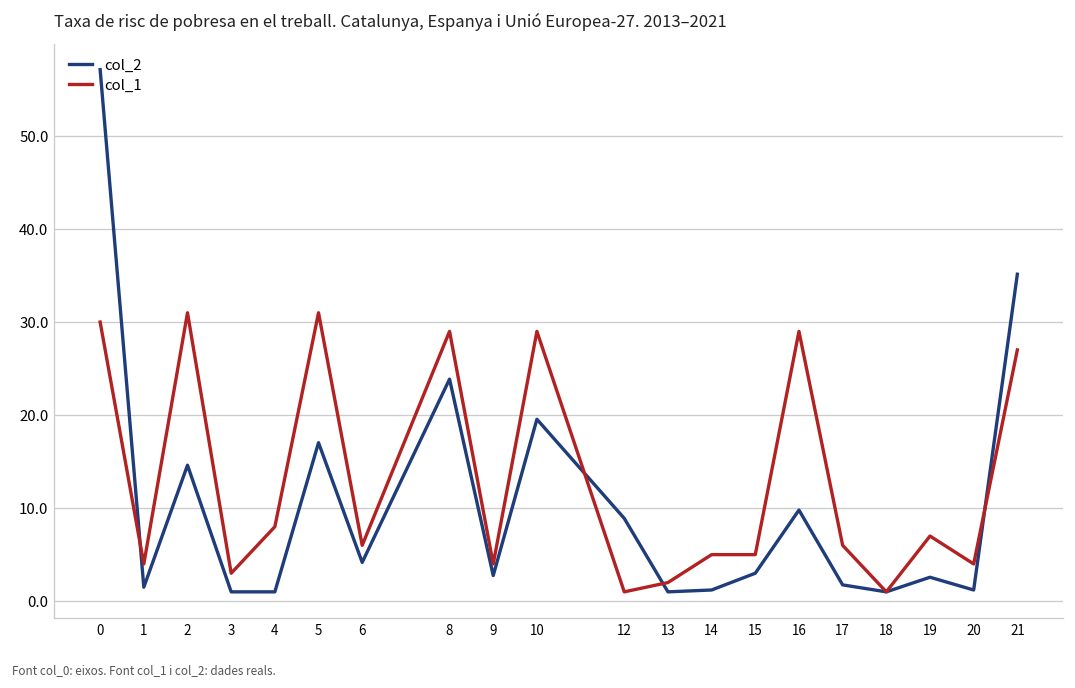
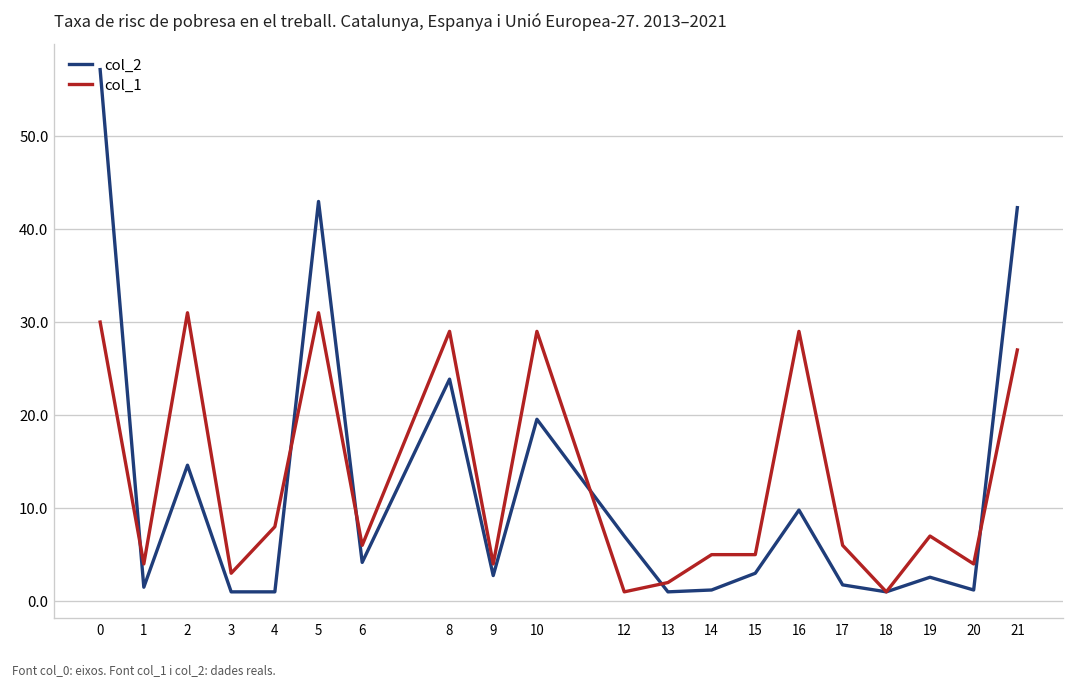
col_2, 5: 17 -> 43
col_2, 12: 9 -> 7
col_2, 21: 35 -> 42
